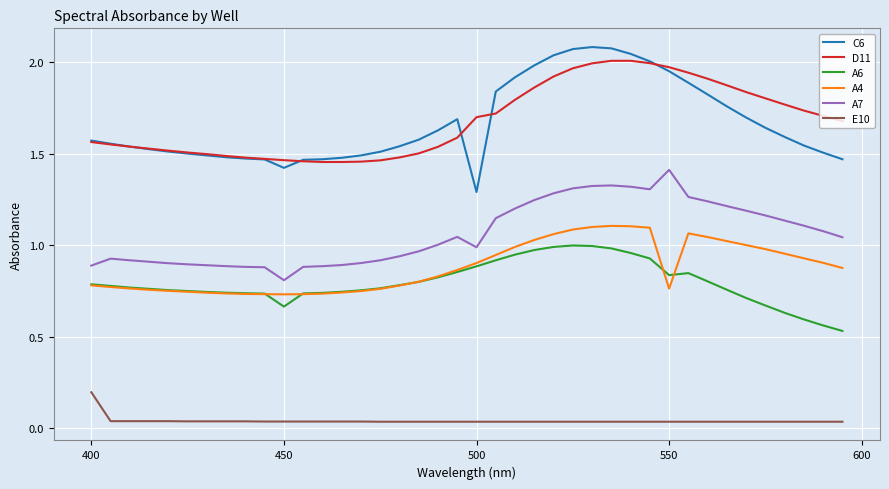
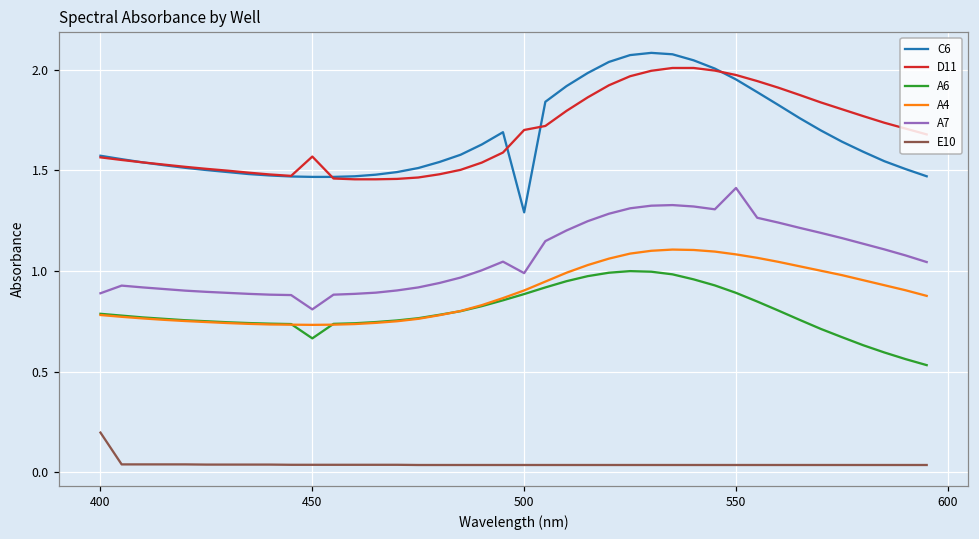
C6, 450: 1.42 -> 1.47
D11, 450: 1.47 -> 1.57
A6, 550: 0.84 -> 0.89
A4, 550: 0.76 -> 1.08
